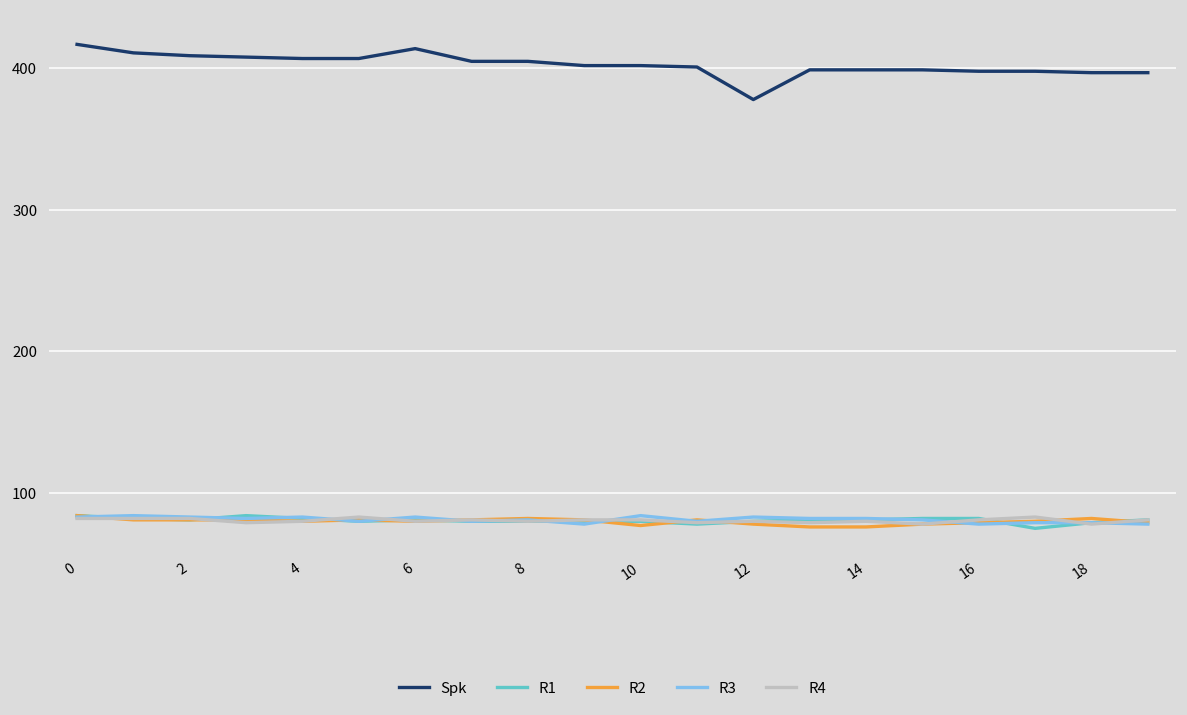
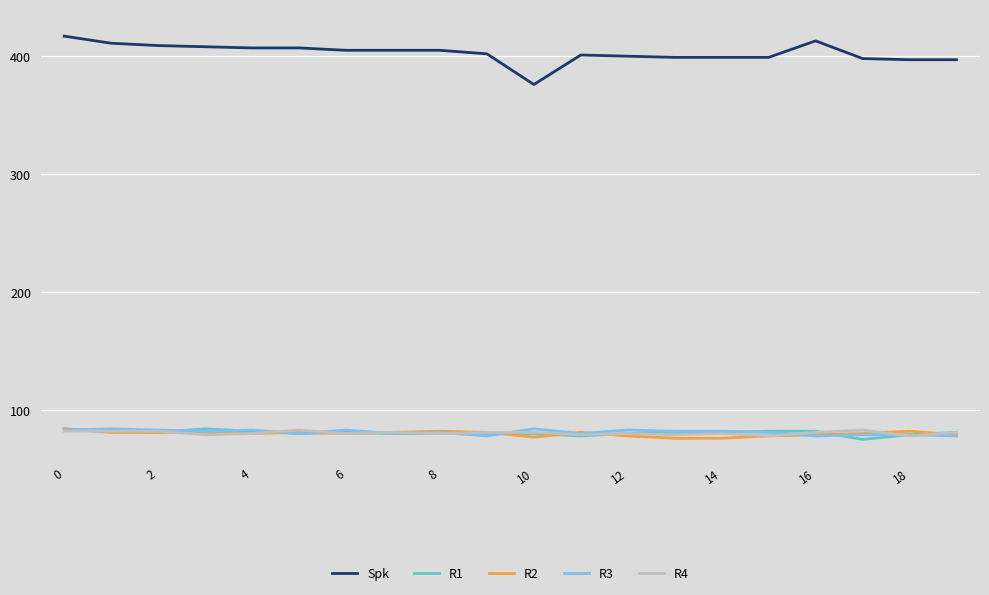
Spk, 6: 414 -> 405
Spk, 10: 402 -> 376
Spk, 12: 378 -> 400
Spk, 16: 398 -> 413
